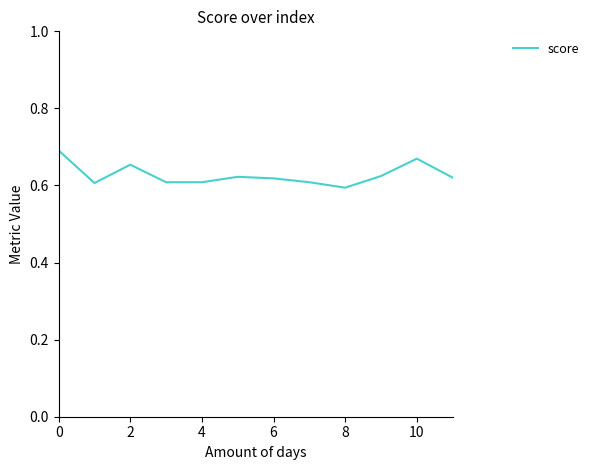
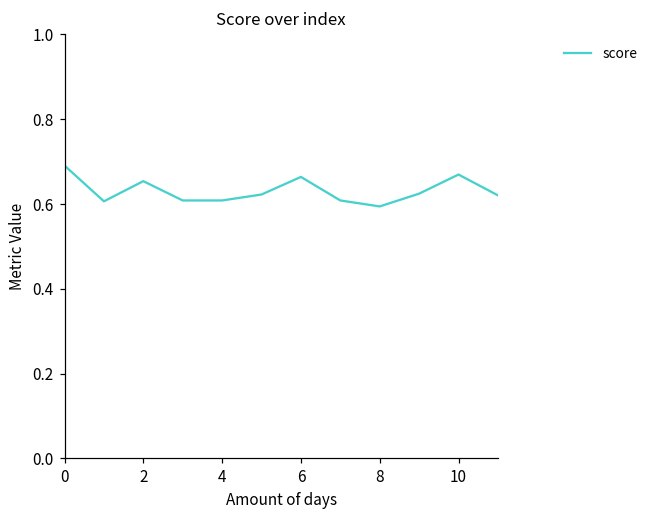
6: 0.62 -> 0.66
